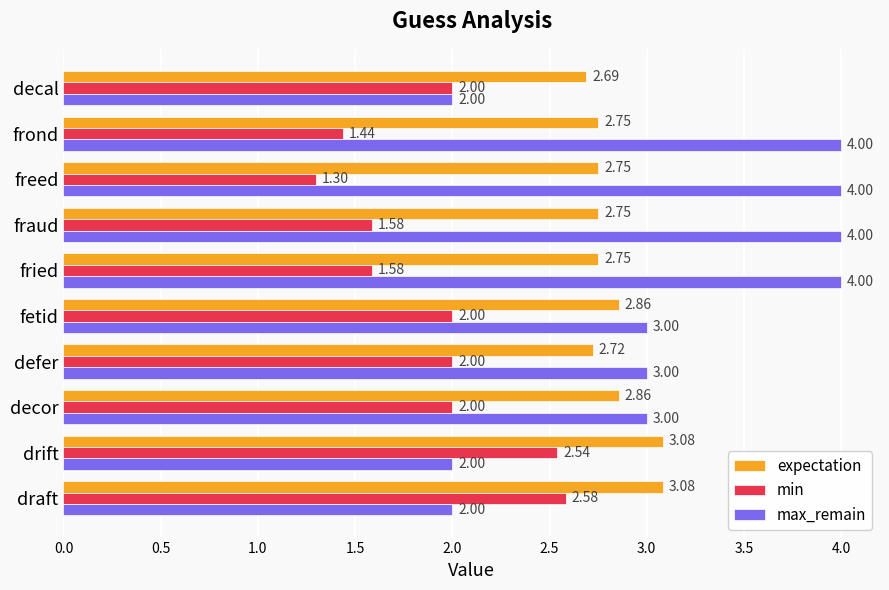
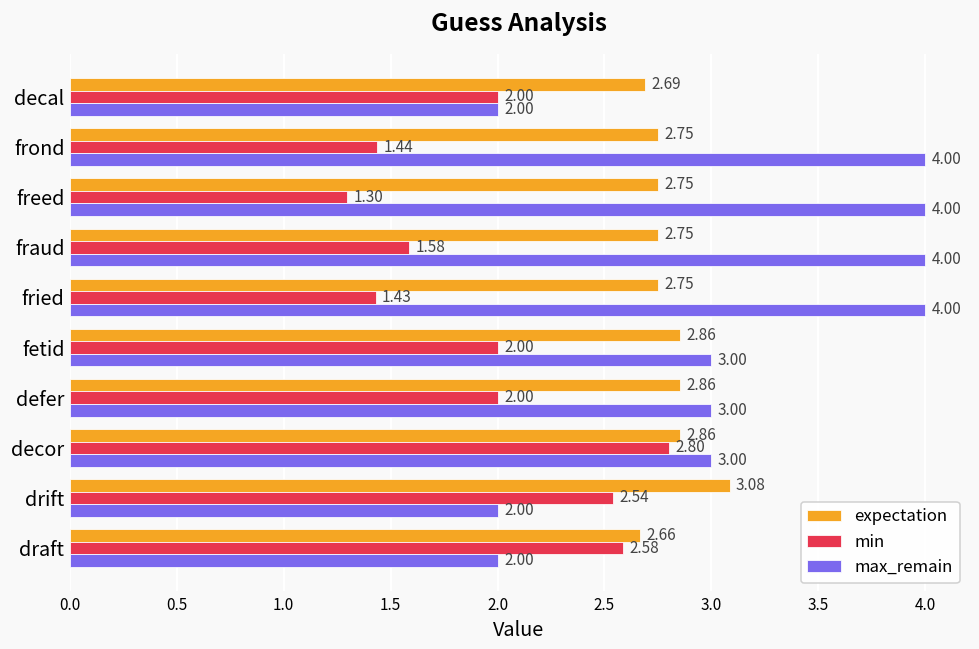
min, fried: 1.58 -> 1.43
expectation, defer: 2.72 -> 2.86
min, decor: 2.00 -> 2.80
expectation, draft: 3.08 -> 2.66
